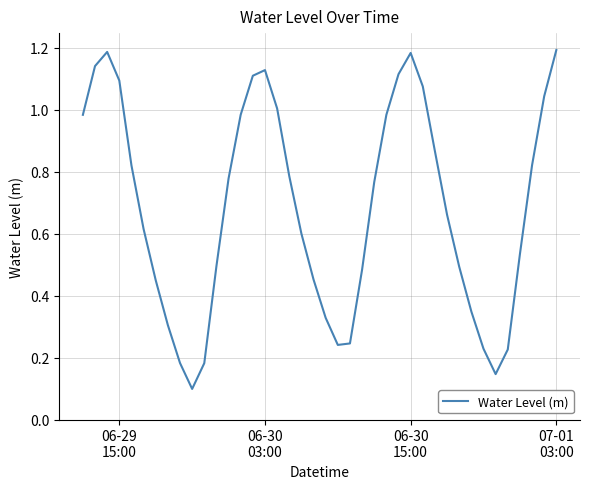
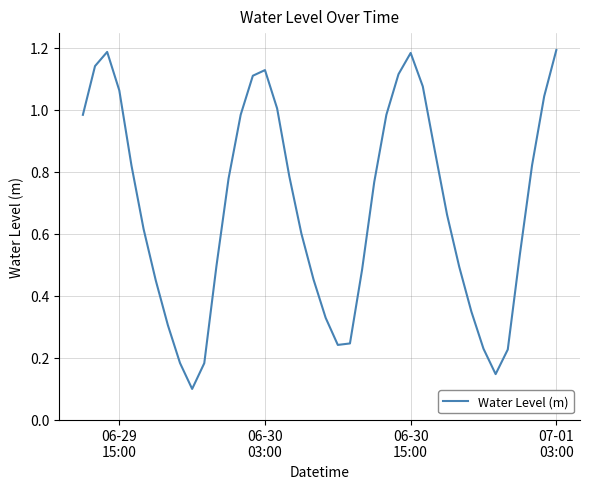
06-29 15:00: 1.09 -> 1.06
